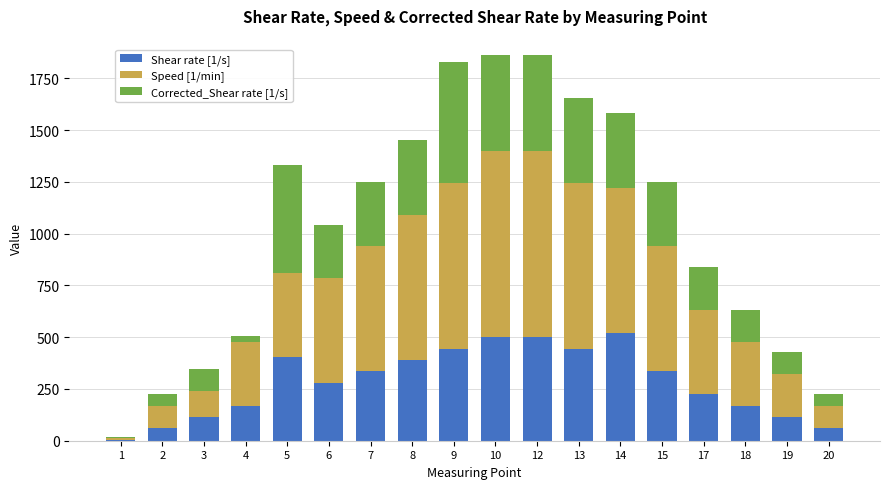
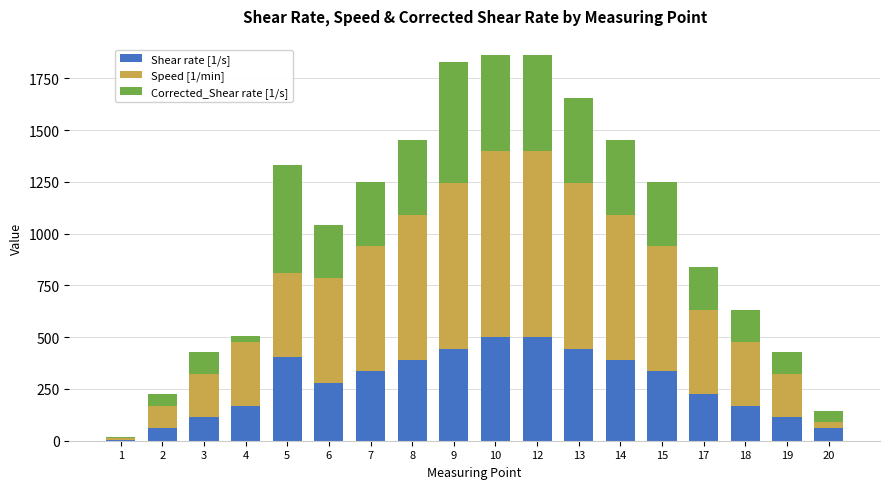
Speed [1/min], 3: 120 -> 210
Shear rate [1/s], 14: 520 -> 390
Speed [1/min], 20: 110 -> 30
